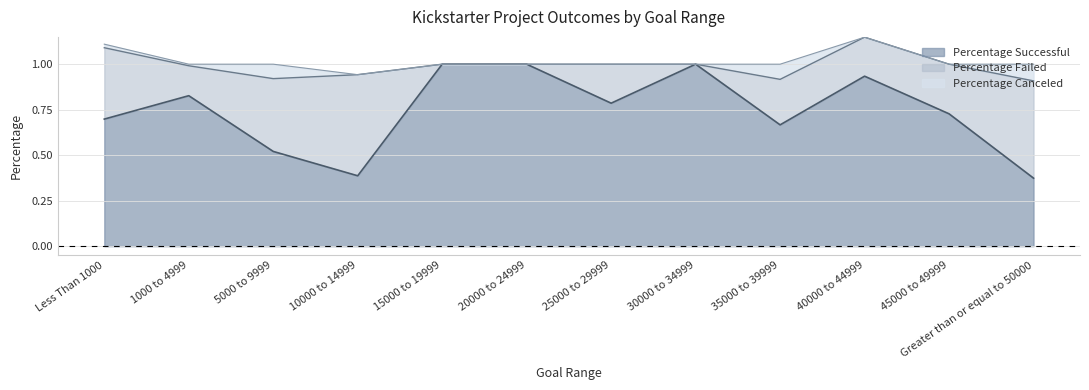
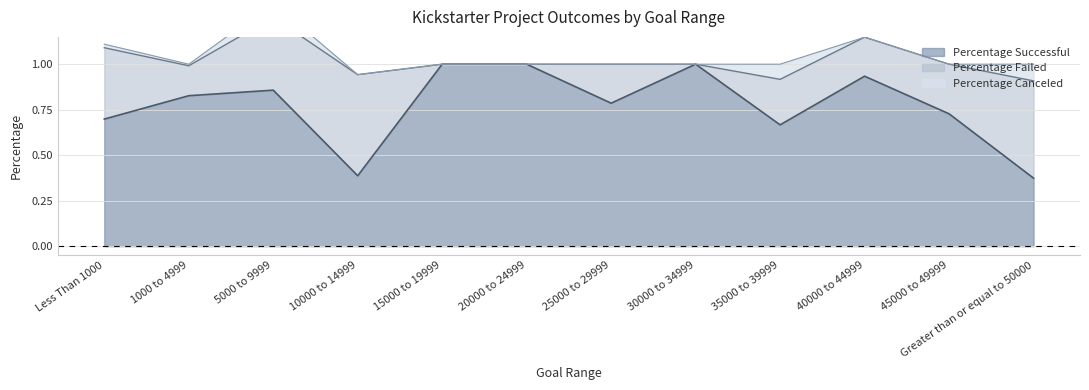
Percentage Successful, 5000 to 9999: 0.52 -> 0.86
